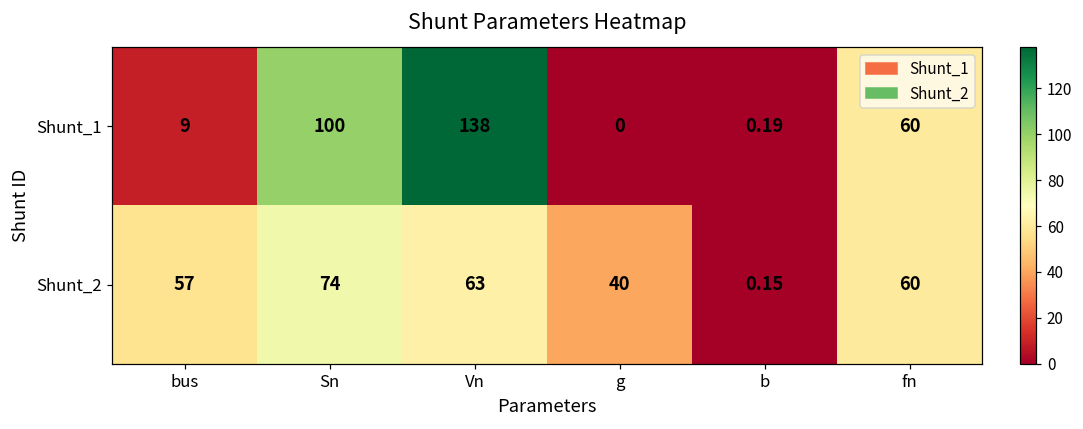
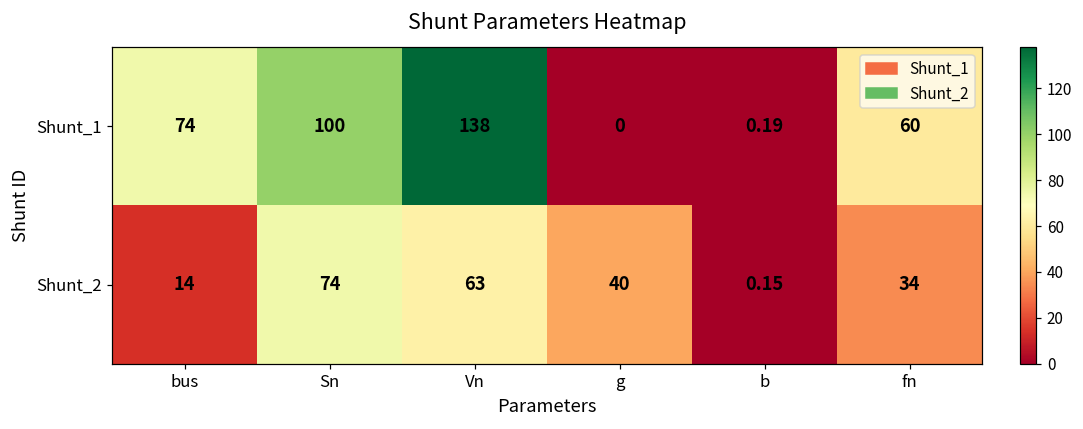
Shunt_1, bus: 9 -> 74
Shunt_2, bus: 57 -> 14
Shunt_2, fn: 60 -> 34
